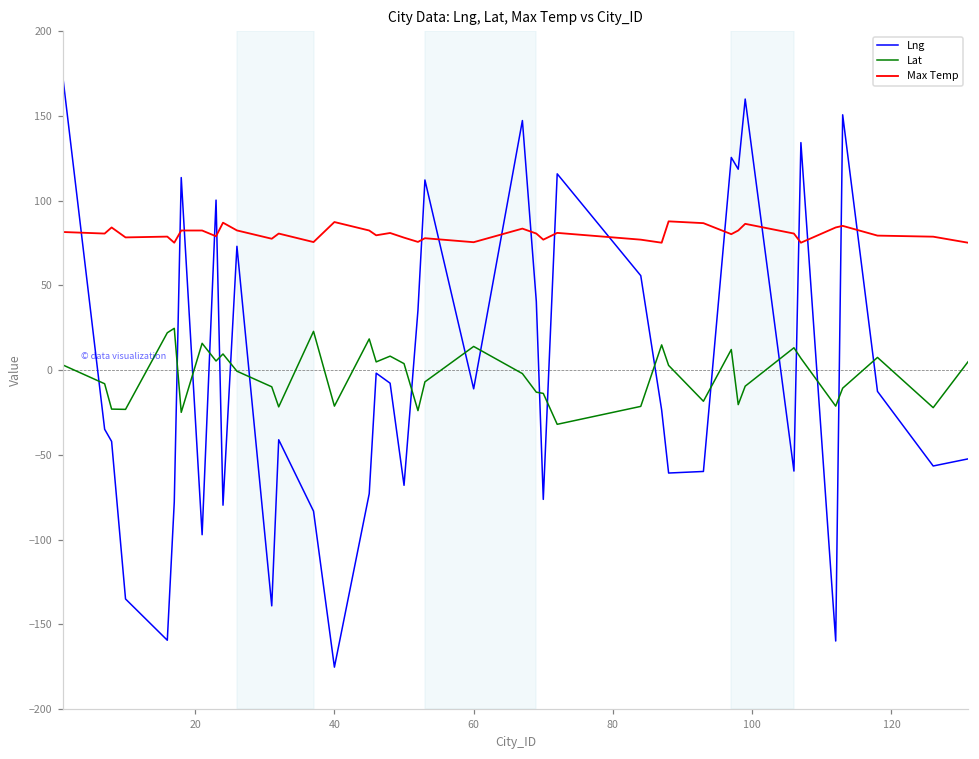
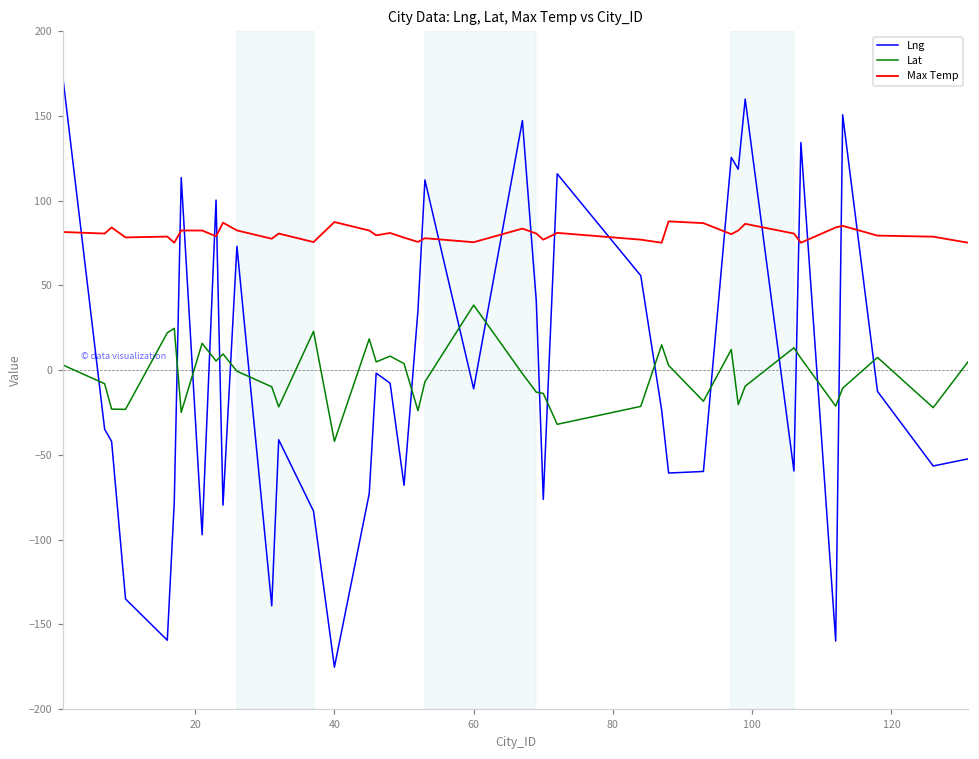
Lat, 40: -21 -> -42
Lat, 60: 14 -> 38
